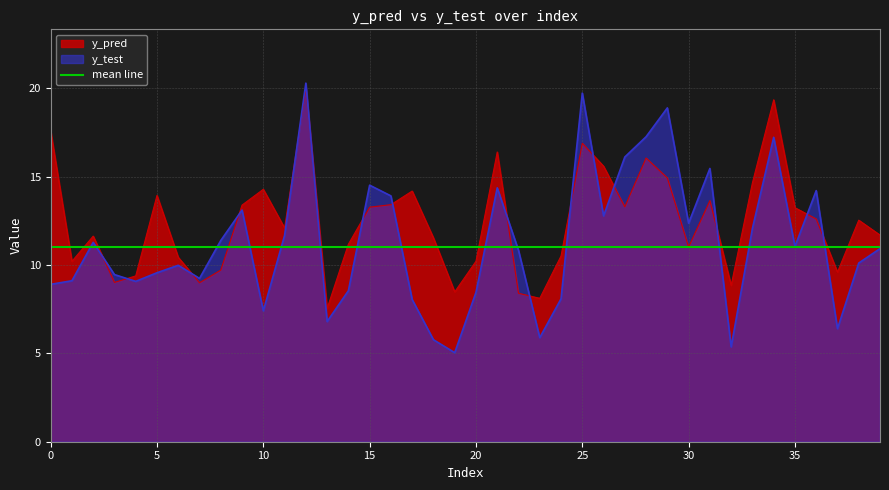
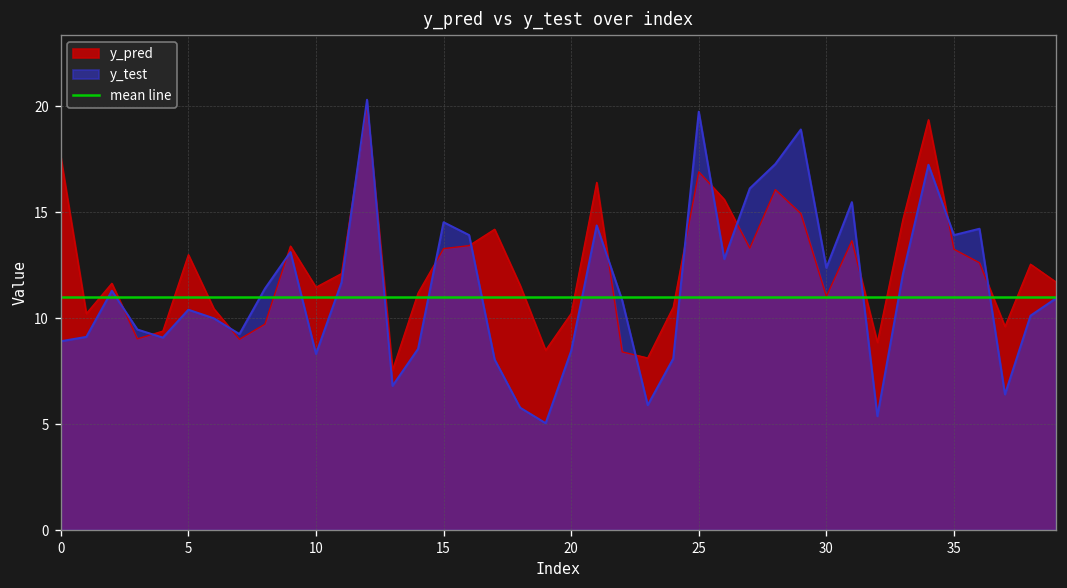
y_pred, 5: 13.9 -> 13.0
y_test, 5: 9.6 -> 10.4
y_pred, 10: 14.3 -> 11.5
y_test, 10: 7.4 -> 8.3
y_test, 35: 11.1 -> 13.9
